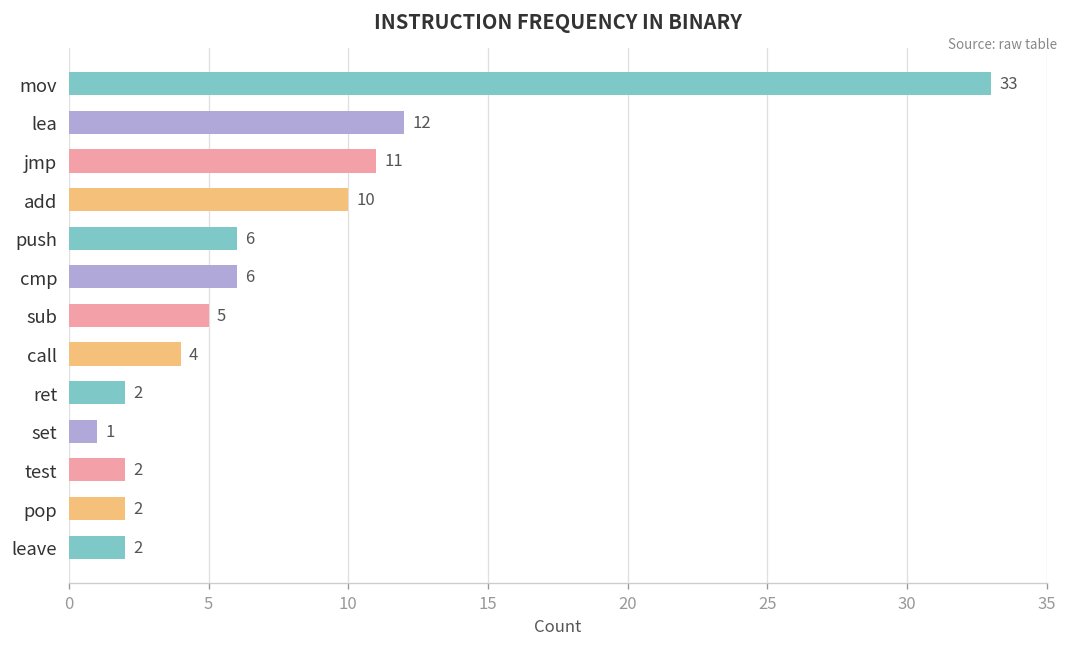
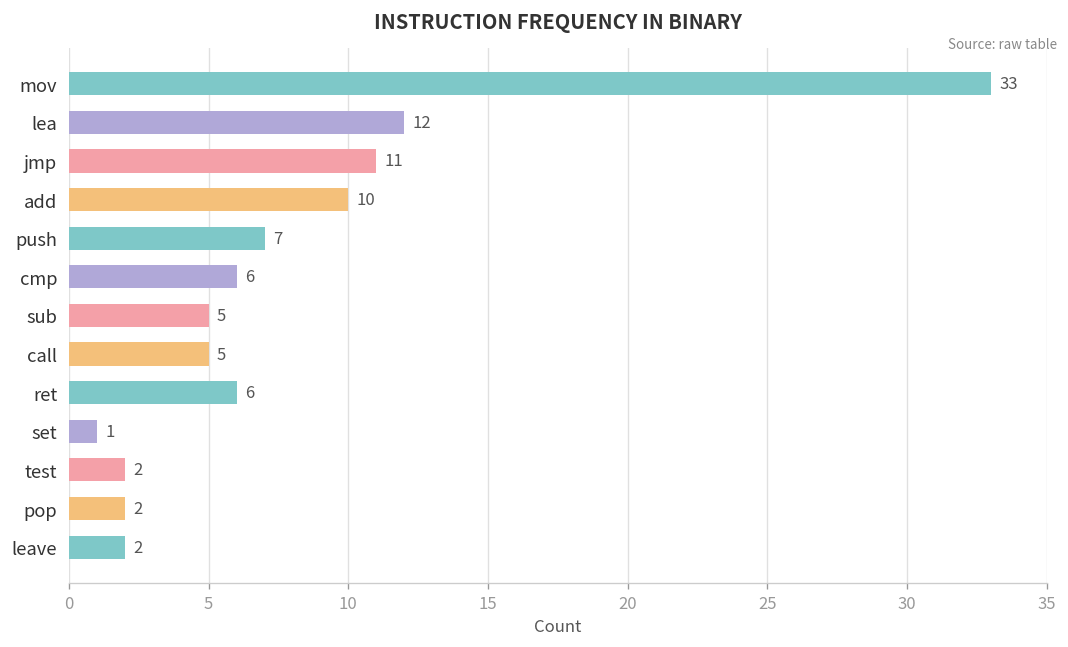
push: 6 -> 7
call: 4 -> 5
ret: 2 -> 6
